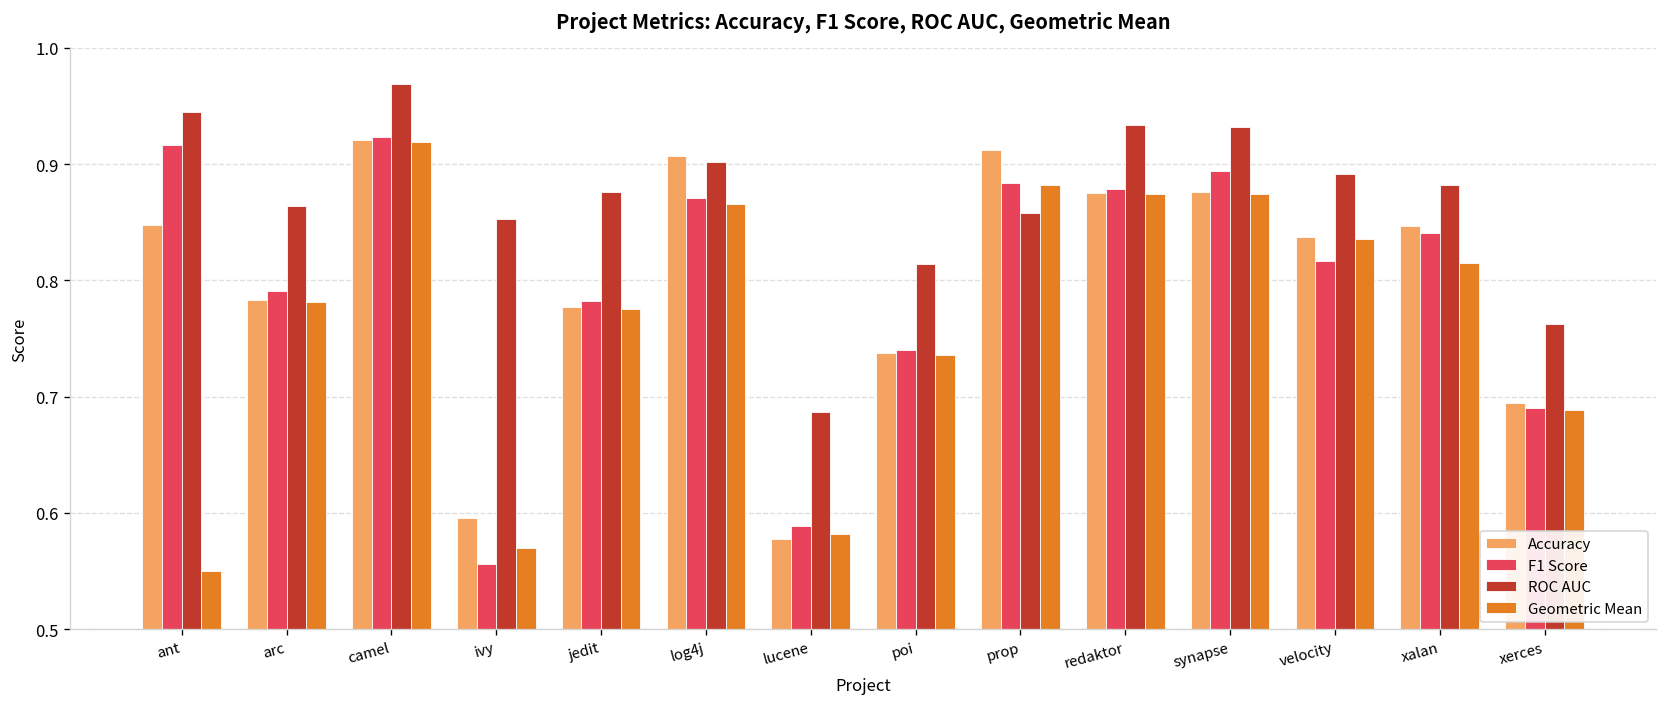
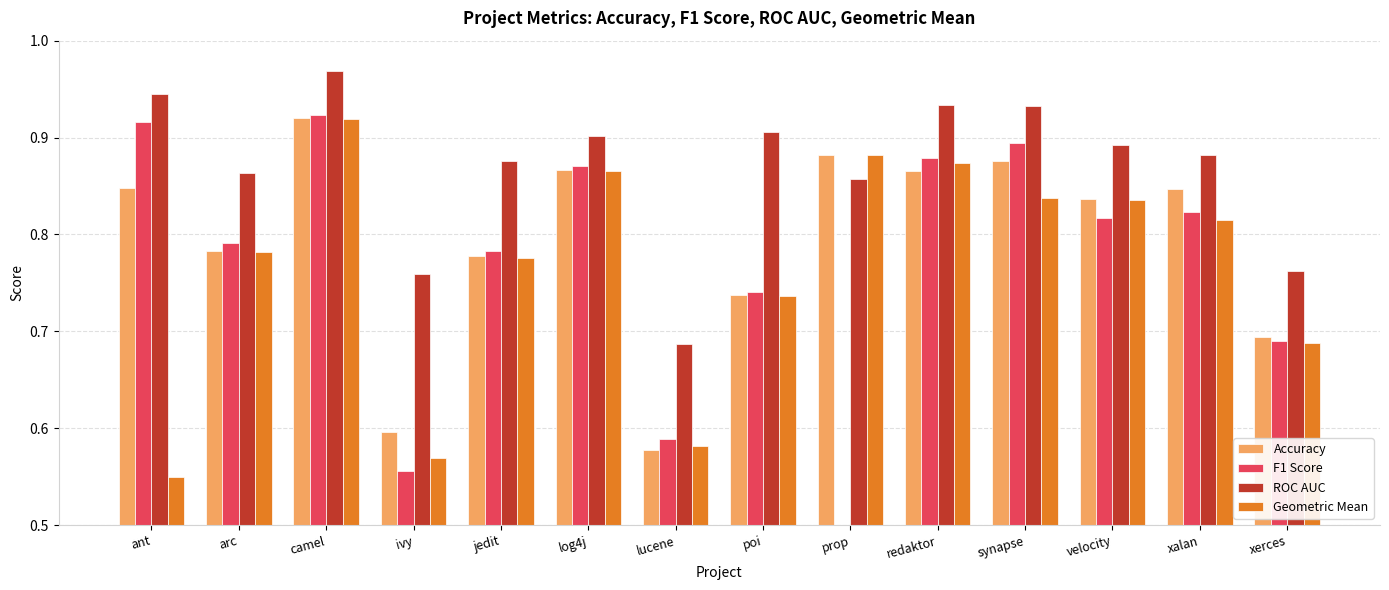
ROC AUC, ivy: 0.85 -> 0.76
Accuracy, log4j: 0.91 -> 0.87
ROC AUC, poi: 0.81 -> 0.91
Accuracy, prop: 0.91 -> 0.88
F1 Score, prop: 0.88 -> 0.50
Accuracy, redaktor: 0.88 -> 0.87
Geometric Mean, synapse: 0.87 -> 0.84
F1 Score, xalan: 0.84 -> 0.82
